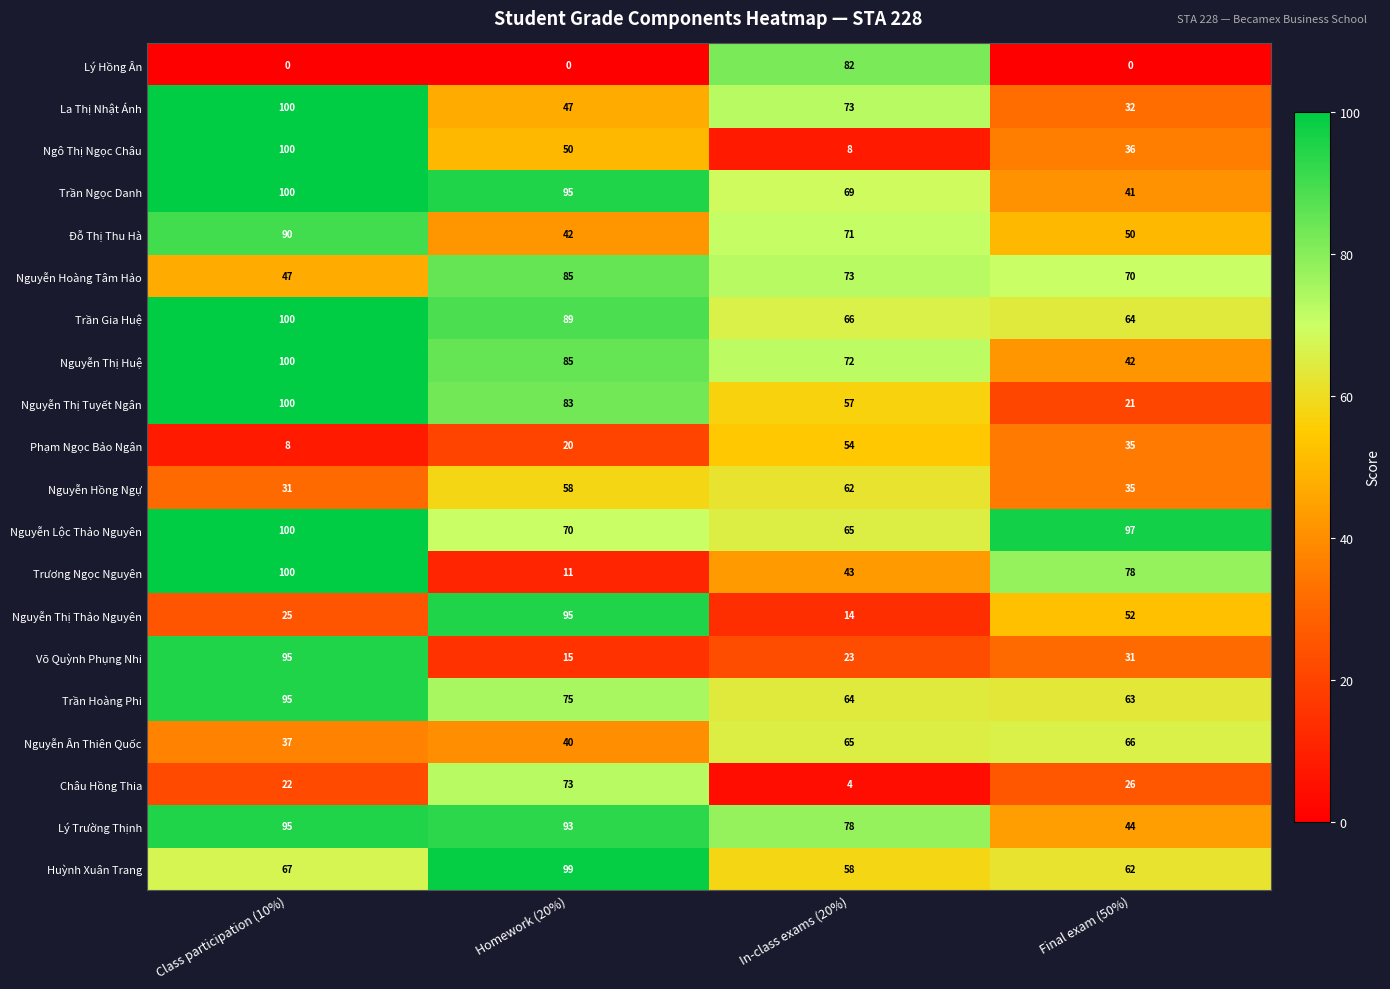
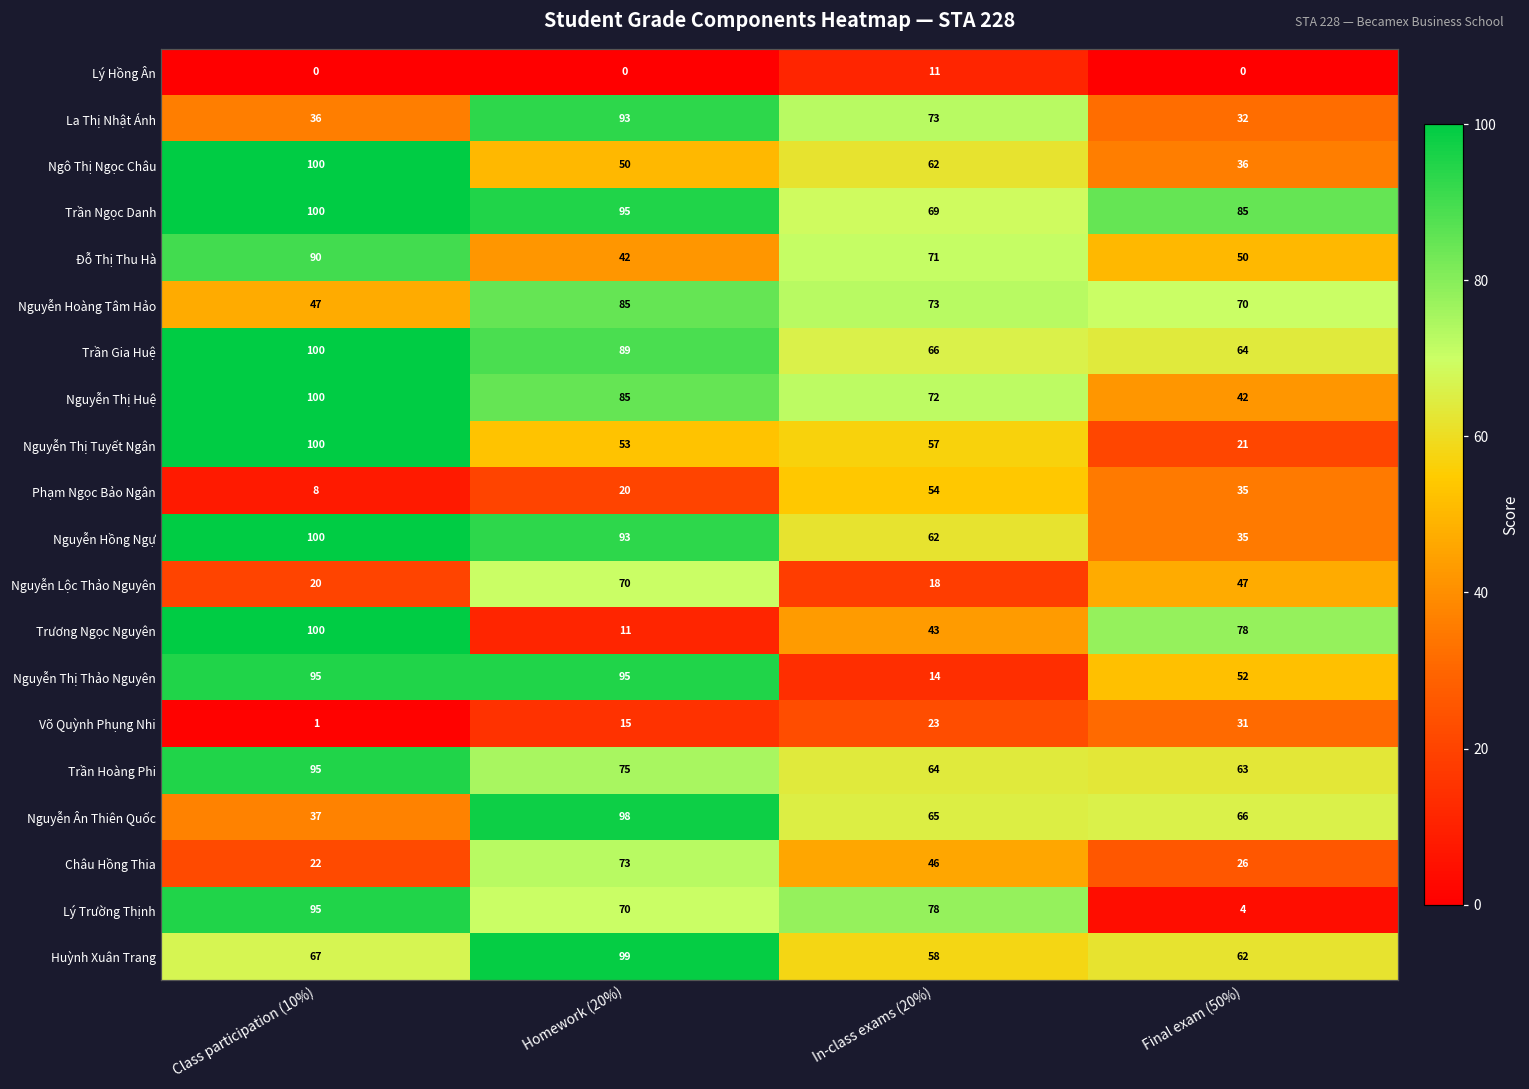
Lý Hồng Ân, In-class exams (20%): 82 -> 11
La Thị Nhật Ánh, Class participation (10%): 100 -> 36
La Thị Nhật Ánh, Homework (20%): 47 -> 93
Ngô Thị Ngọc Châu, In-class exams (20%): 8 -> 62
Trần Ngọc Danh, Final exam (50%): 41 -> 85
Nguyễn Thị Tuyết Ngân, Homework (20%): 83 -> 53
Nguyễn Hồng Ngự, Class participation (10%): 31 -> 100
Nguyễn Hồng Ngự, Homework (20%): 58 -> 93
Nguyễn Lộc Thảo Nguyên, Class participation (10%): 100 -> 20
Nguyễn Lộc Thảo Nguyên, In-class exams (20%): 65 -> 18
Nguyễn Lộc Thảo Nguyên, Final exam (50%): 97 -> 47
Nguyễn Thị Thảo Nguyên, Class participation (10%): 25 -> 95
Võ Quỳnh Phụng Nhi, Class participation (10%): 95 -> 1
Nguyễn Ân Thiên Quốc, Homework (20%): 40 -> 98
Châu Hồng Thia, In-class exams (20%): 4 -> 46
Lý Trường Thịnh, Homework (20%): 93 -> 70
Lý Trường Thịnh, Final exam (50%): 44 -> 4
